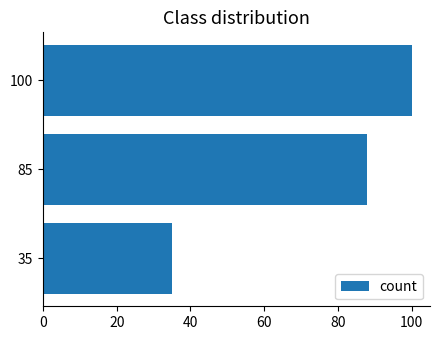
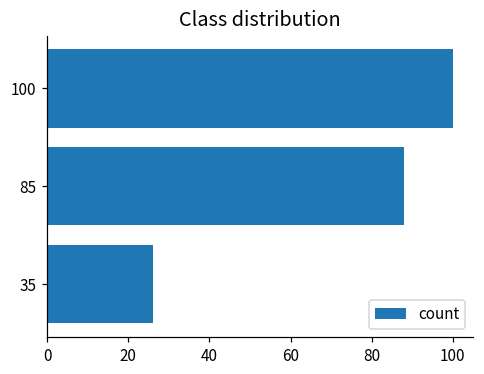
35: 35 -> 26
